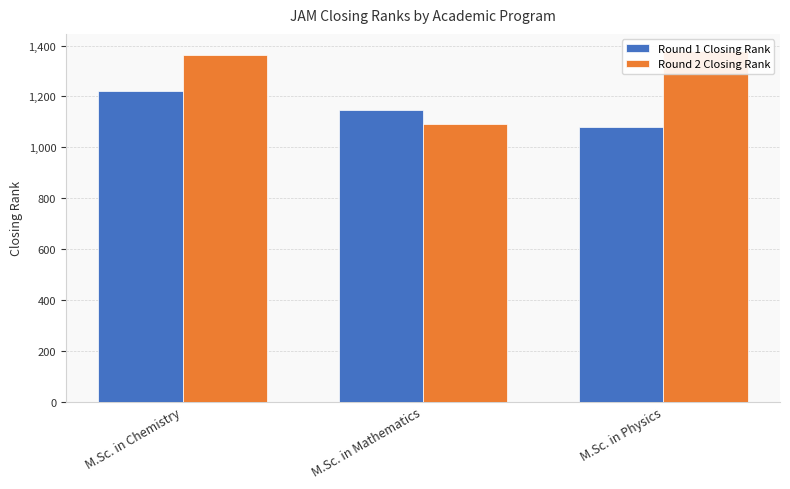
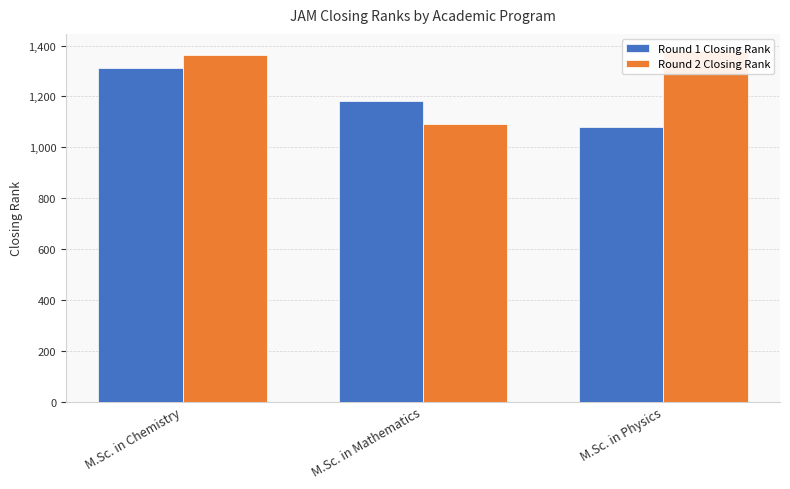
Round 1 Closing Rank, M.Sc. in Chemistry: 1,220 -> 1,310
Round 1 Closing Rank, M.Sc. in Mathematics: 1,150 -> 1,180
